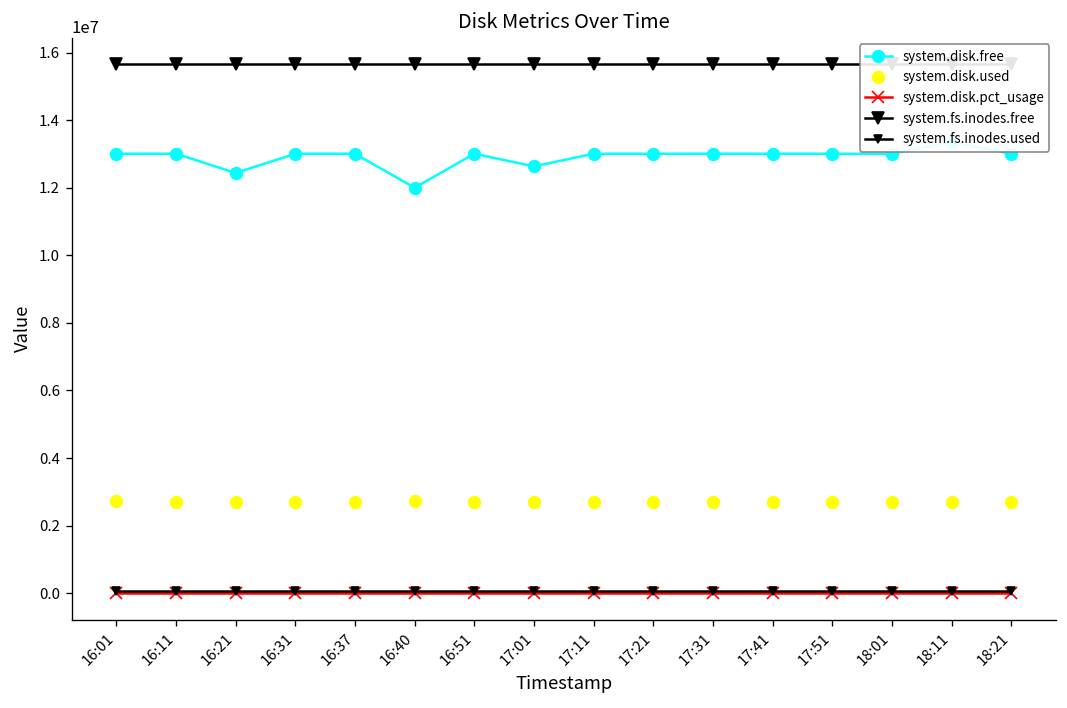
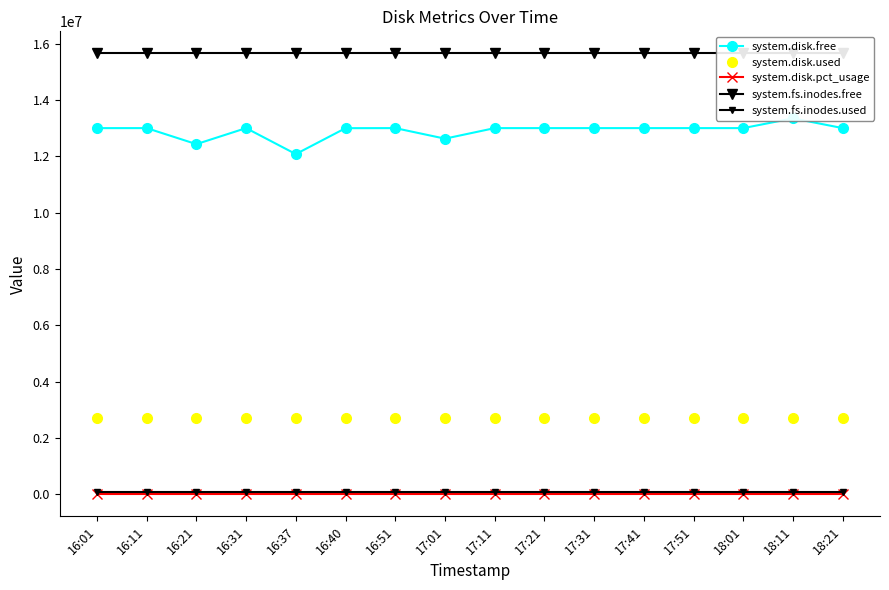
system.disk.free, 16:37: 13000000 -> 12100000
system.disk.free, 16:40: 12000000 -> 13000000
